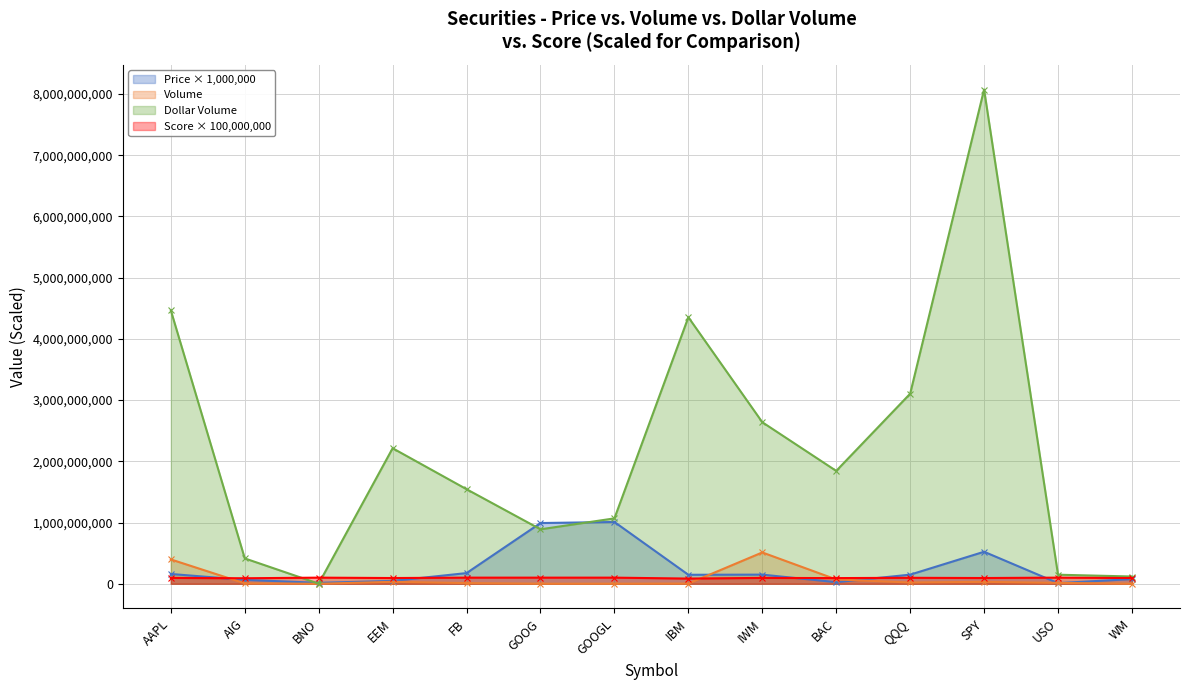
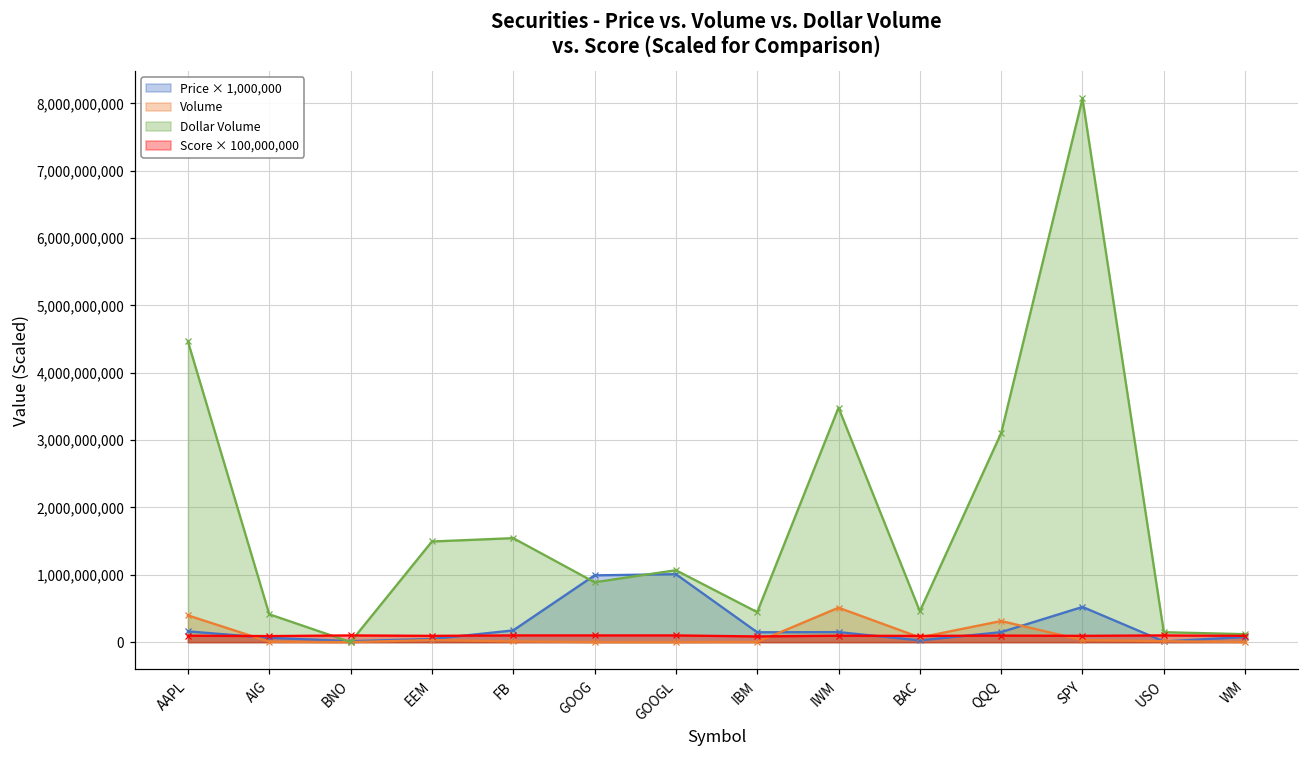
Dollar Volume, EEM: 2,200,000,000 -> 1,500,000,000
Dollar Volume, IBM: 4,400,000,000 -> 400,000,000
Dollar Volume, IWM: 2,600,000,000 -> 3,500,000,000
Dollar Volume, BAC: 1,800,000,000 -> 500,000,000
Volume, QQQ: 0 -> 300,000,000
